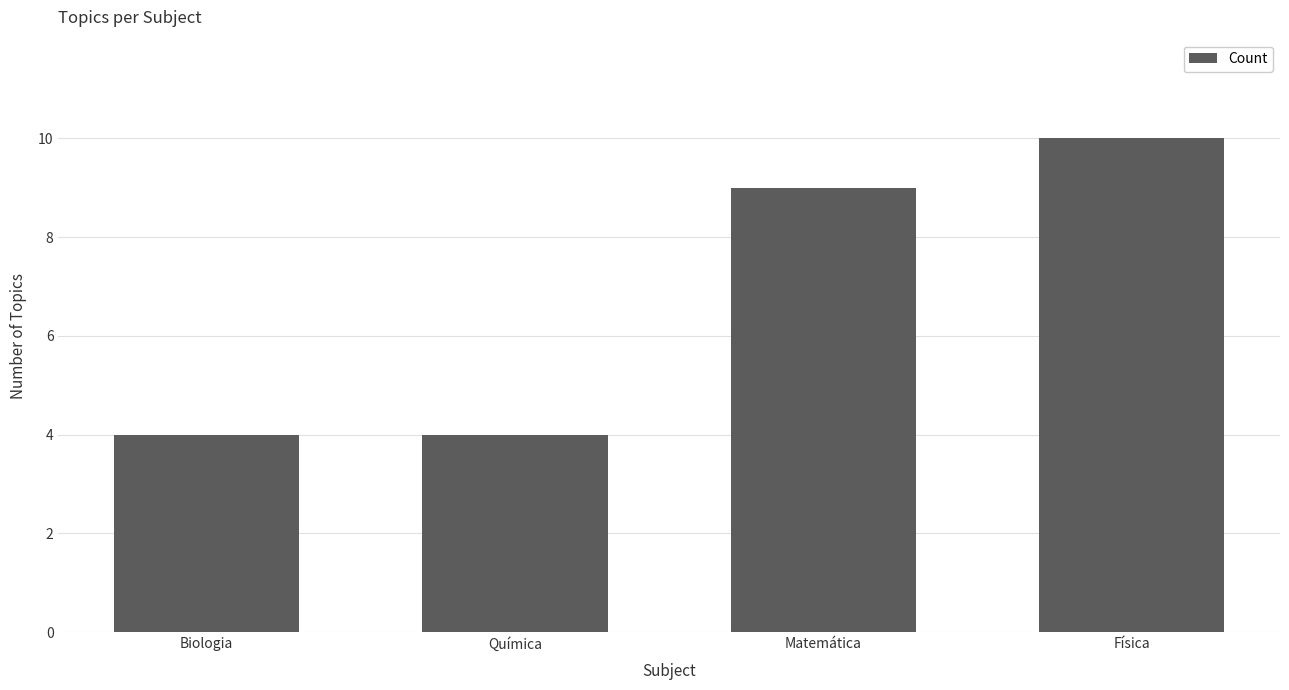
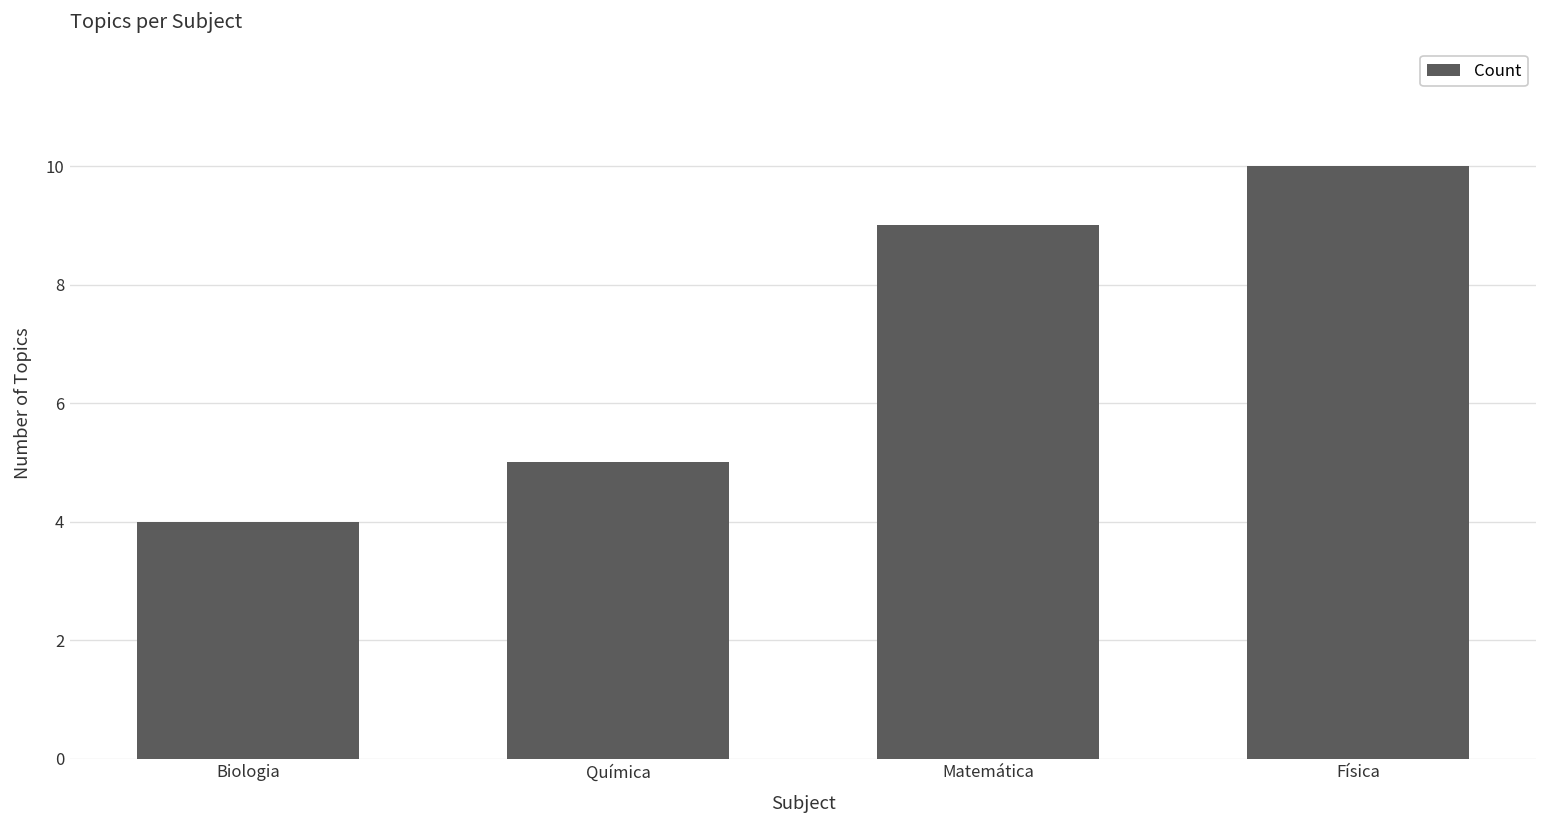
Química: 4 -> 5
